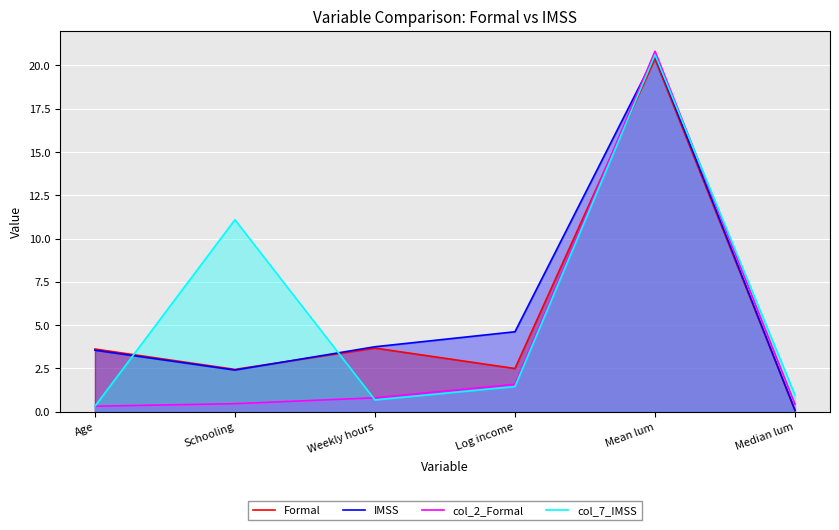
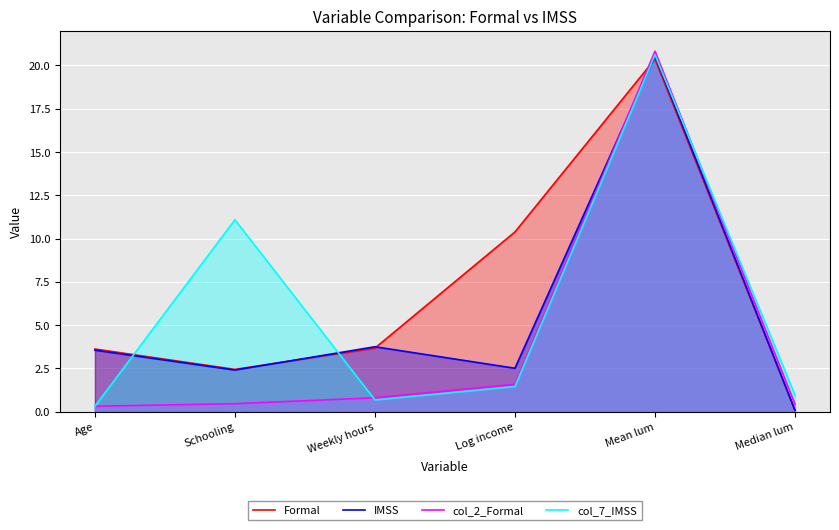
Formal, Log income: 2.5 -> 10.4
IMSS, Log income: 4.6 -> 2.5
